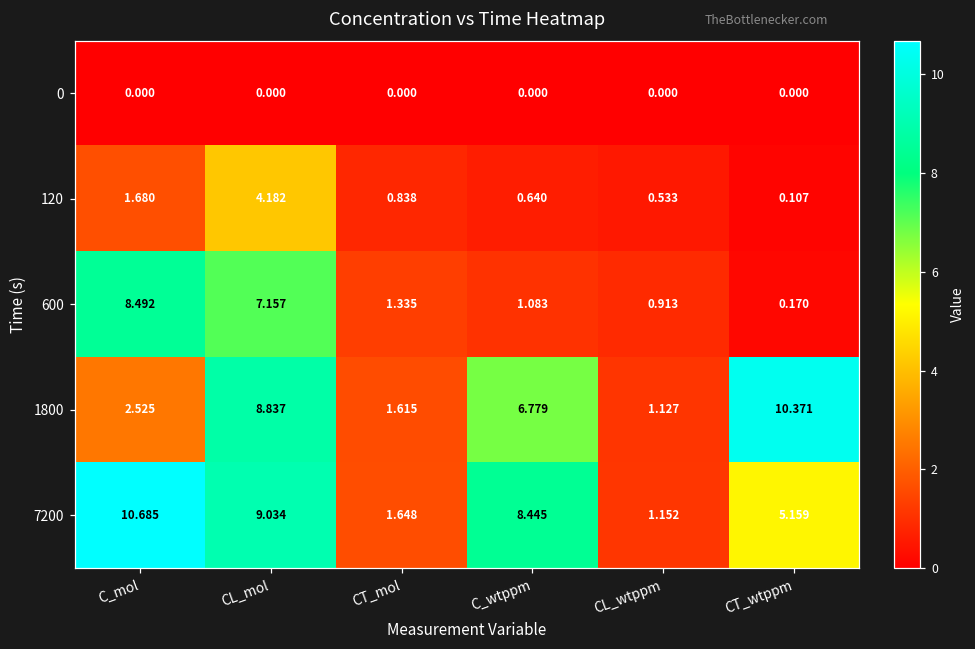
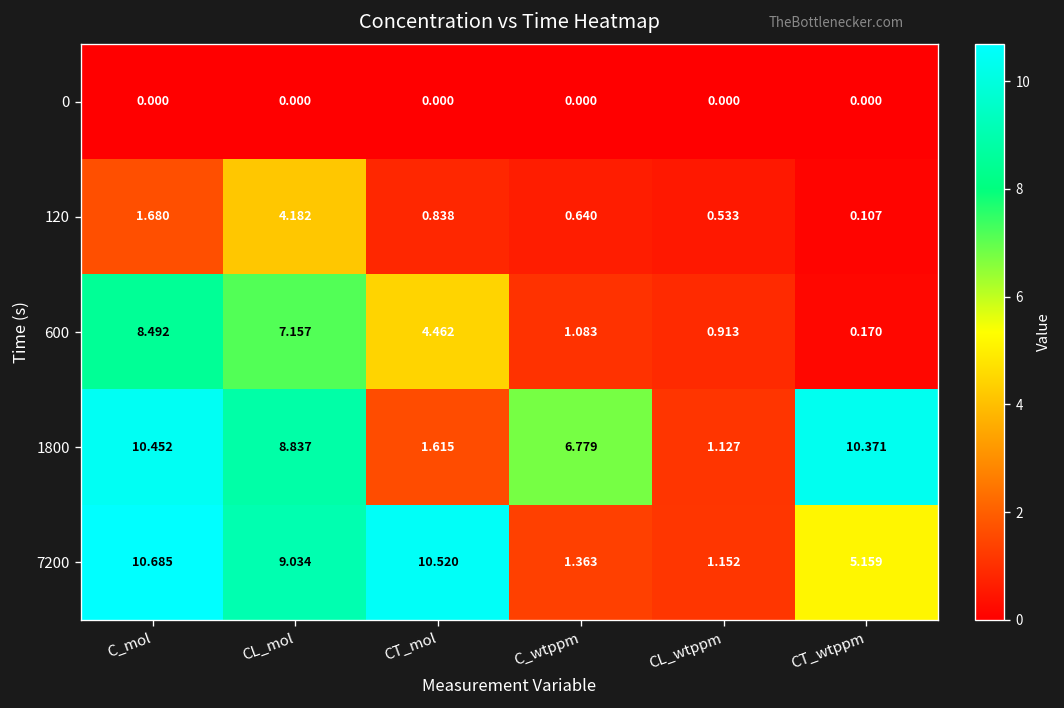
600, CT_mol: 1.335 -> 4.462
1800, C_mol: 2.525 -> 10.452
7200, CT_mol: 1.648 -> 10.520
7200, C_wtppm: 8.445 -> 1.363
